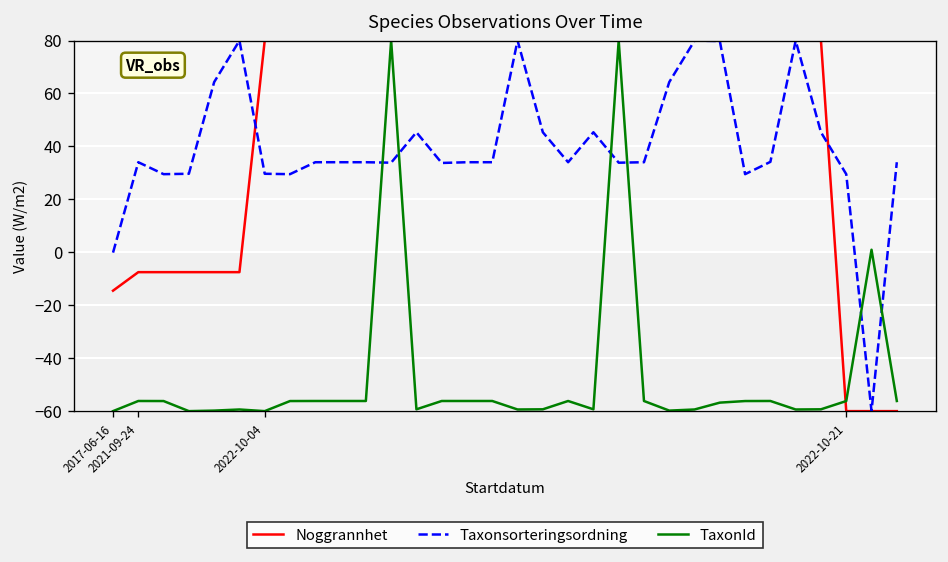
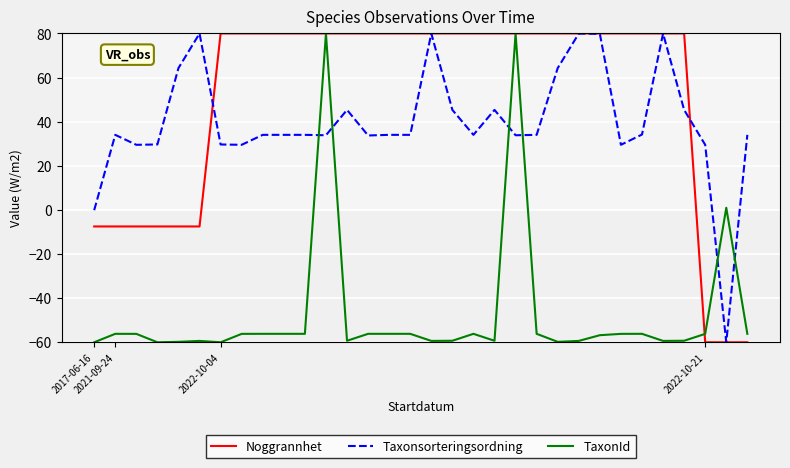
Noggrannhet, 2017-06-16: -15 -> -8
